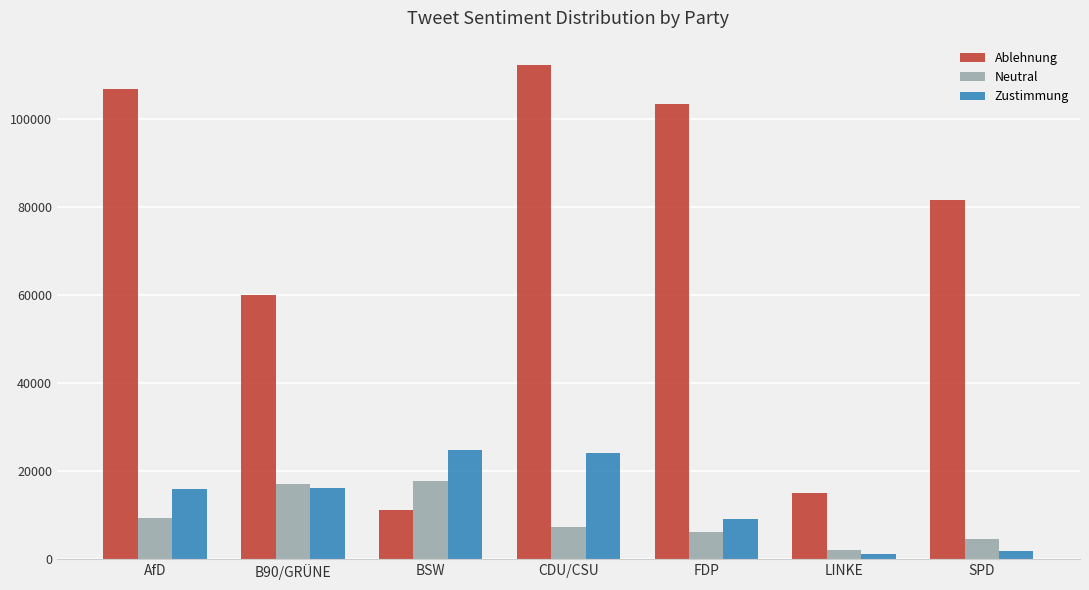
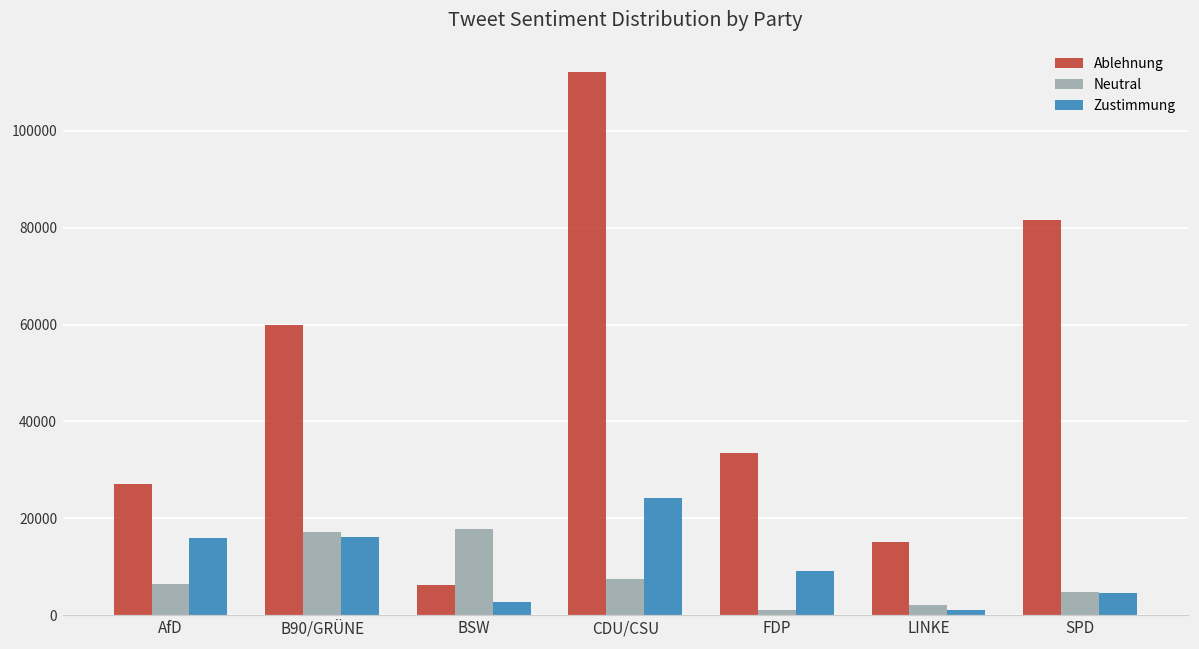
Ablehnung, AfD: 107000 -> 27000
Neutral, AfD: 9000 -> 6000
Ablehnung, BSW: 11000 -> 6000
Zustimmung, BSW: 25000 -> 3000
Ablehnung, FDP: 103000 -> 33000
Neutral, FDP: 6000 -> 1000
Zustimmung, SPD: 2000 -> 5000
